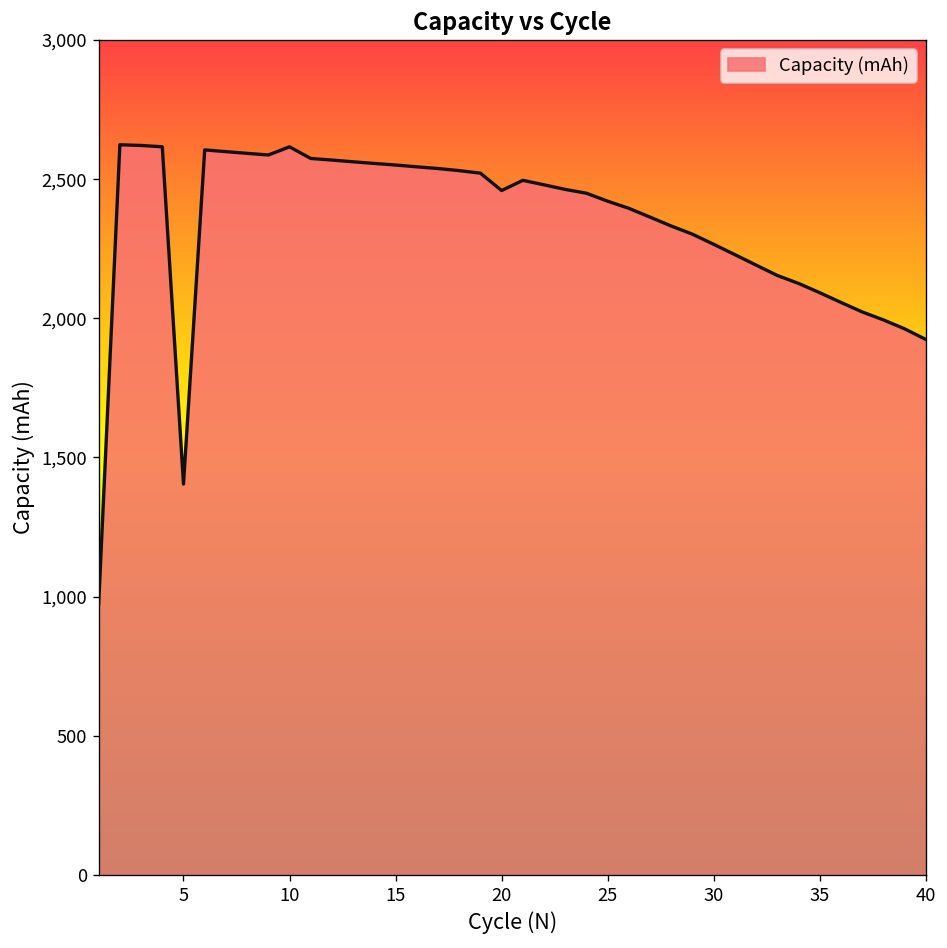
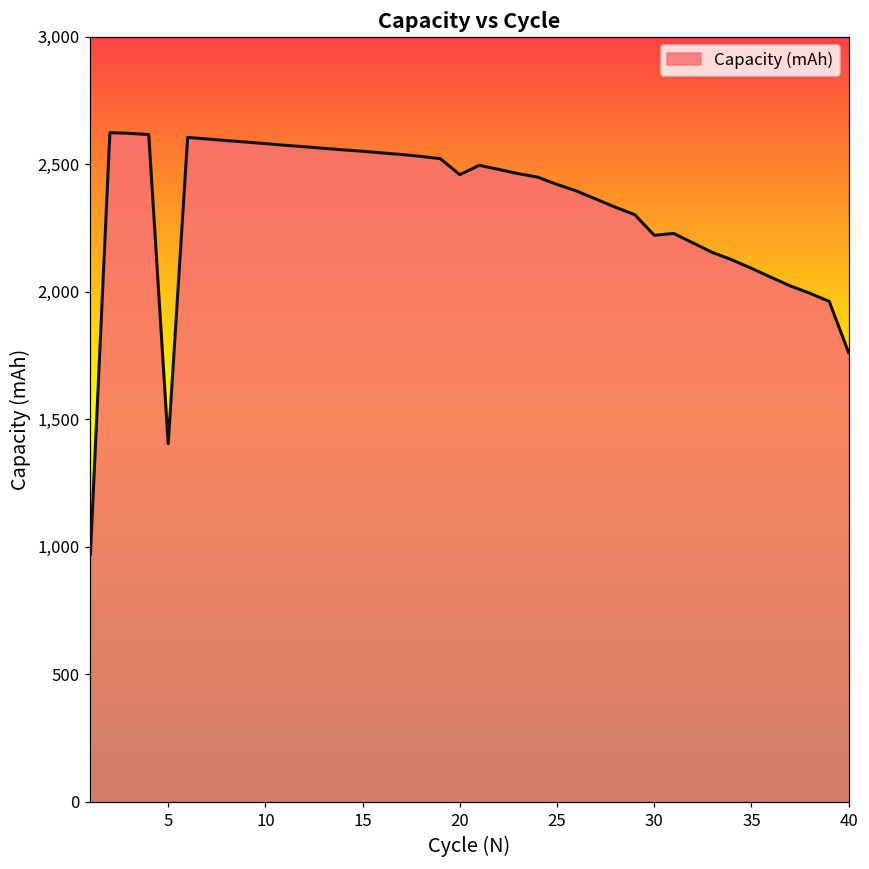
10: 2,620 -> 2,580
30: 2,270 -> 2,220
40: 1,920 -> 1,760
